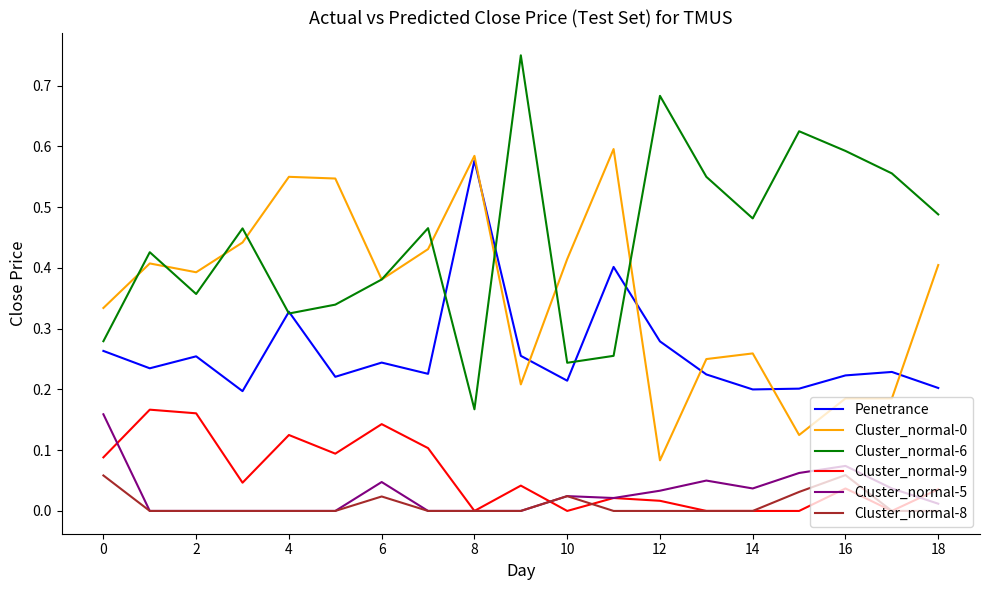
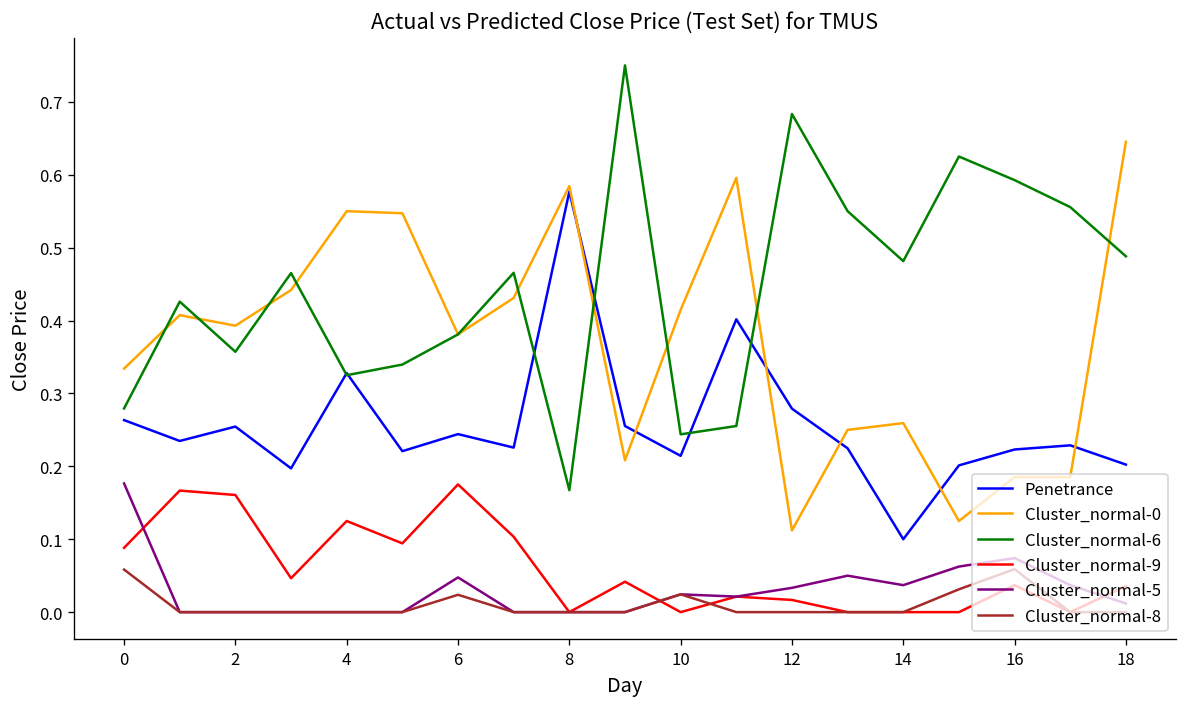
Cluster_normal-5, 0: 0.16 -> 0.18
Cluster_normal-9, 6: 0.14 -> 0.18
Cluster_normal-0, 12: 0.08 -> 0.11
Penetrance, 14: 0.2 -> 0.1
Cluster_normal-0, 18: 0.40 -> 0.65
